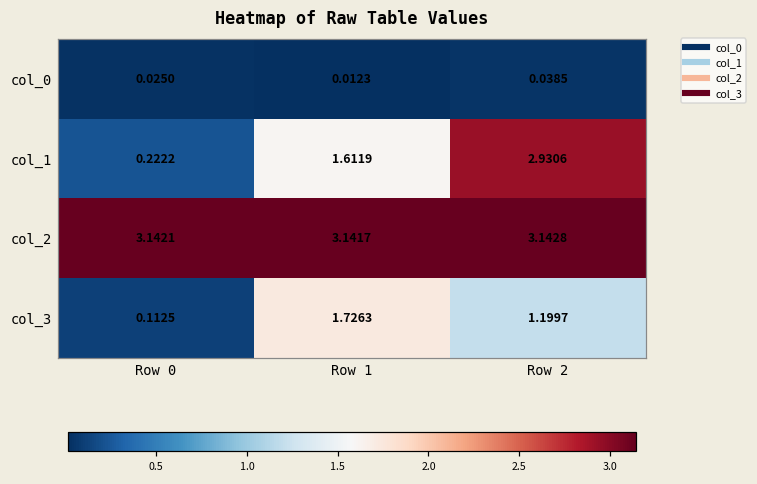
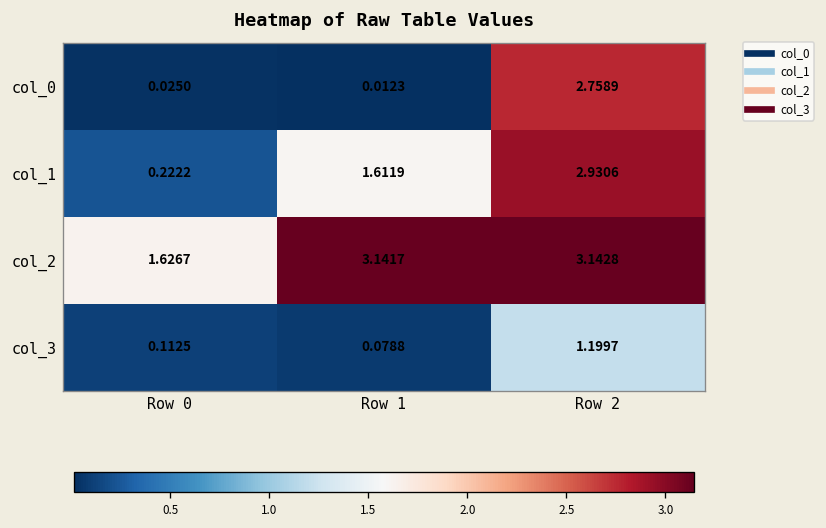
col_0, Row 2: 0.0385 -> 2.7589
col_2, Row 0: 3.1421 -> 1.6267
col_3, Row 1: 1.7263 -> 0.0788
